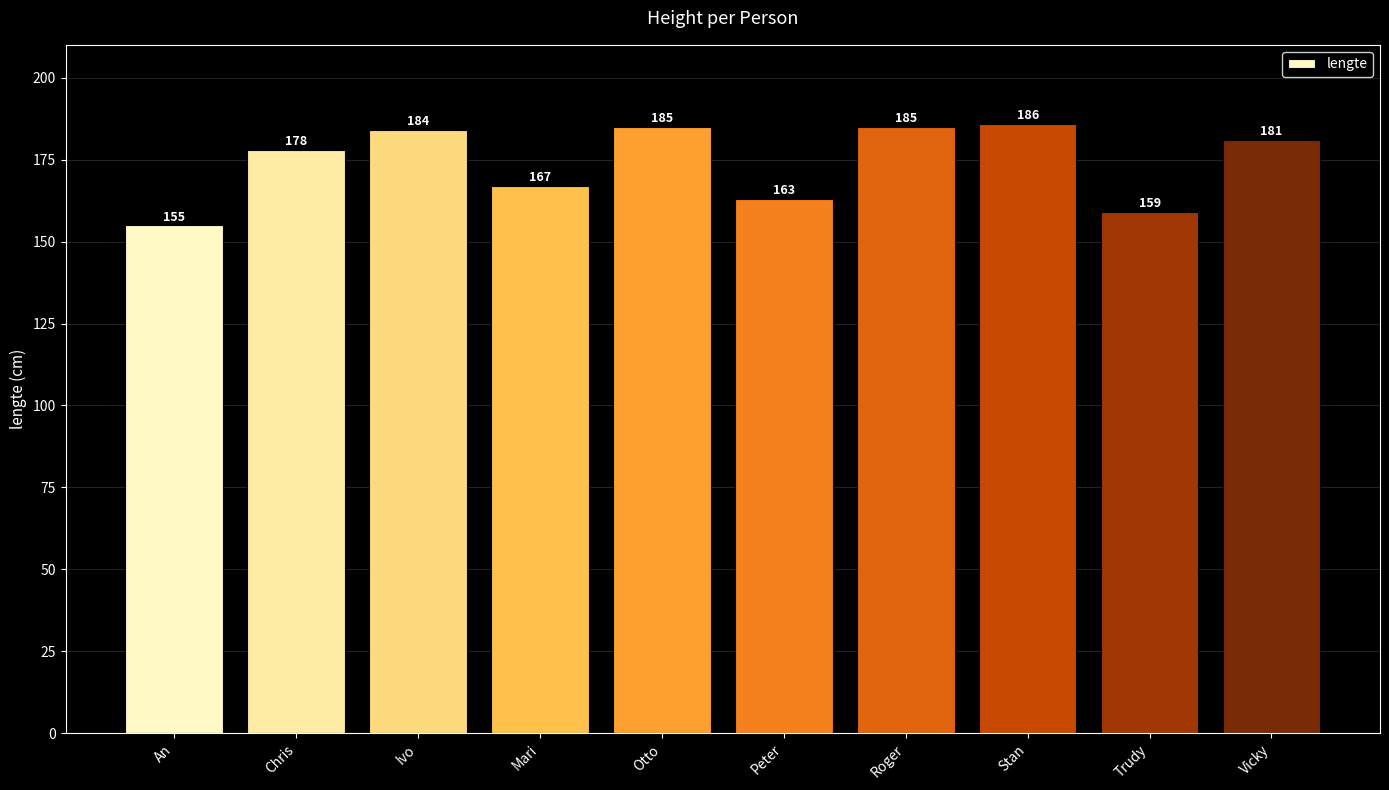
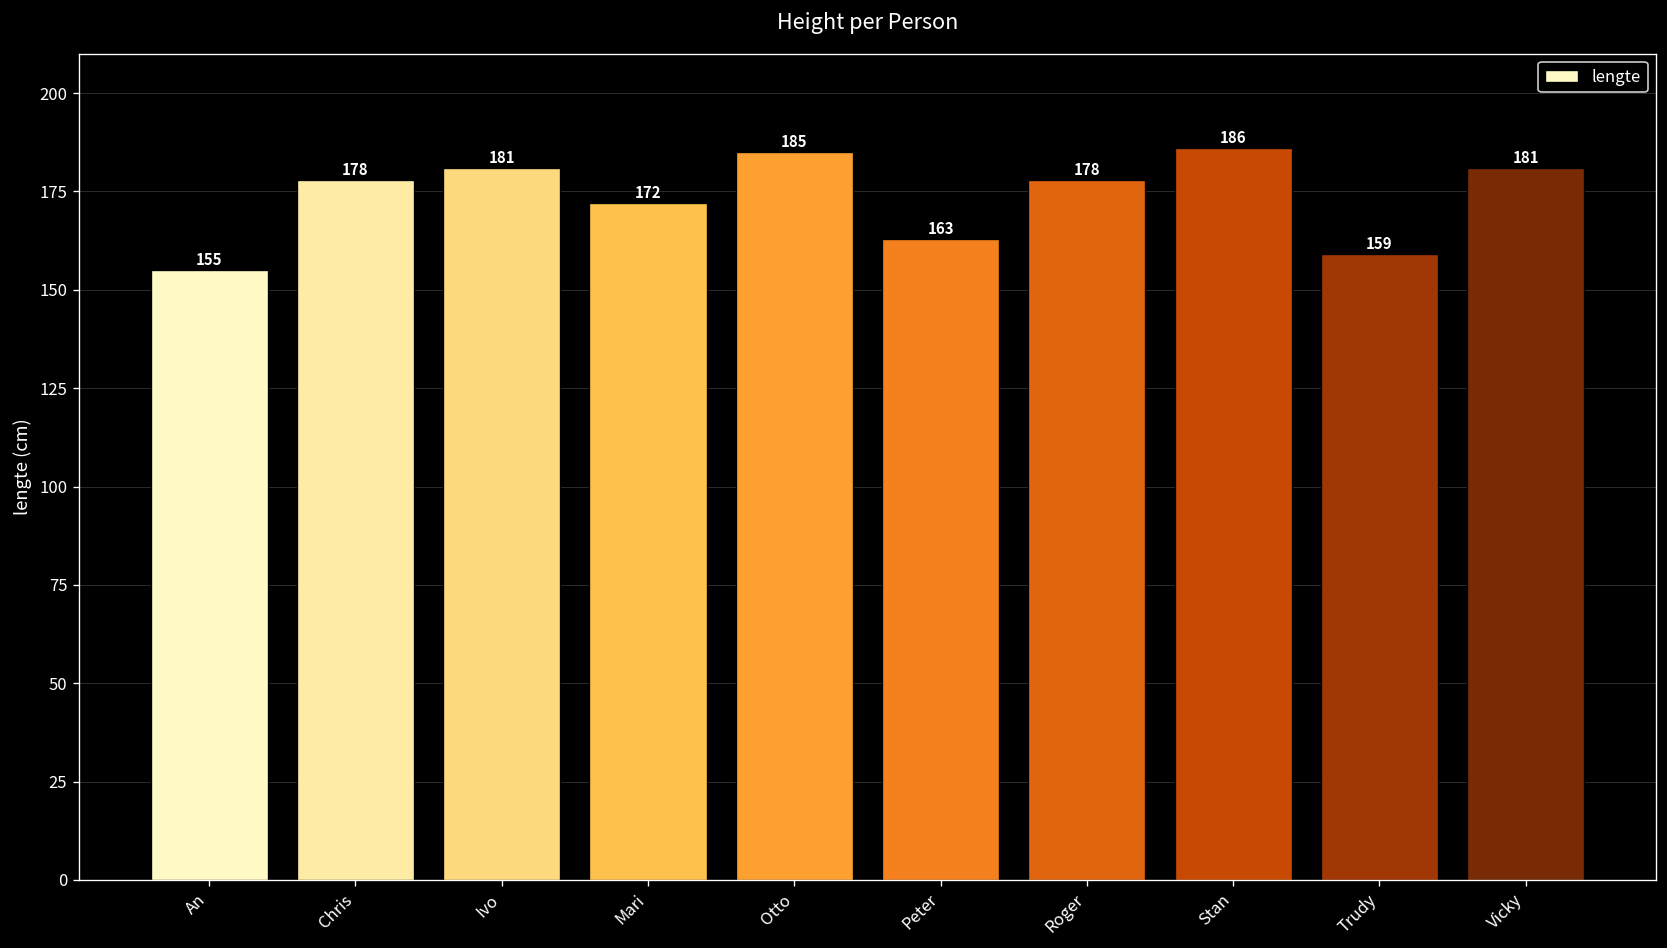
Ivo: 184 -> 181
Mari: 167 -> 172
Roger: 185 -> 178
